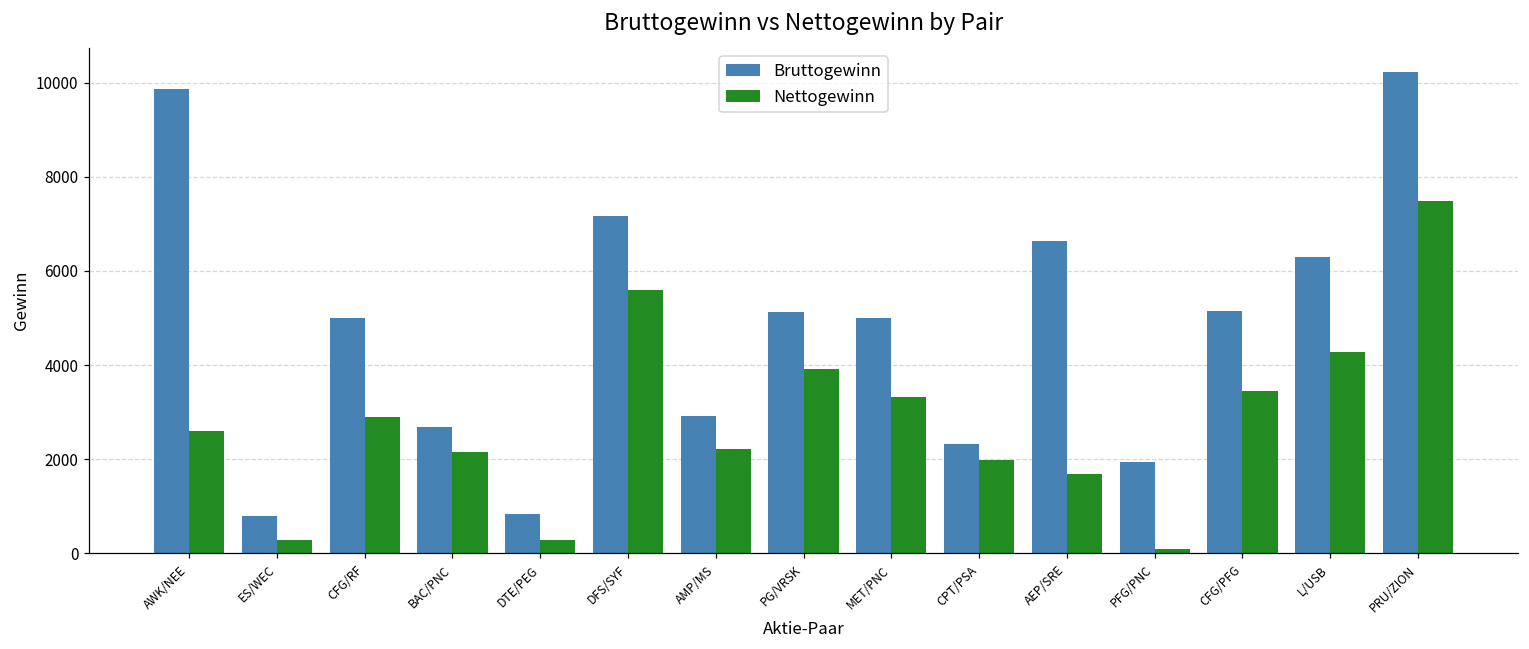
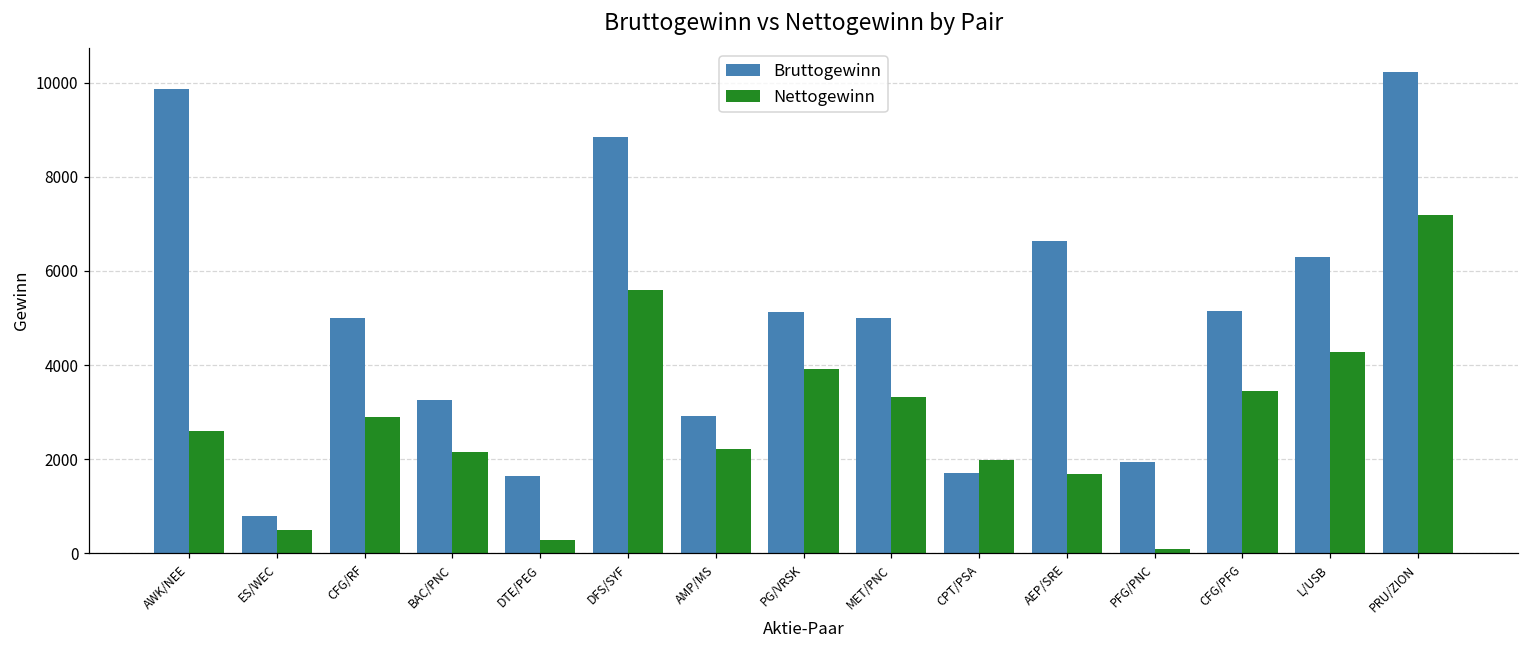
Nettogewinn, ES/WEC: 300 -> 500
Bruttogewinn, BAC/PNC: 2700 -> 3300
Bruttogewinn, DTE/PEG: 800 -> 1600
Bruttogewinn, DFS/SYF: 7200 -> 8900
Bruttogewinn, CPT/PSA: 2300 -> 1700
Nettogewinn, PRU/ZION: 7500 -> 7200
